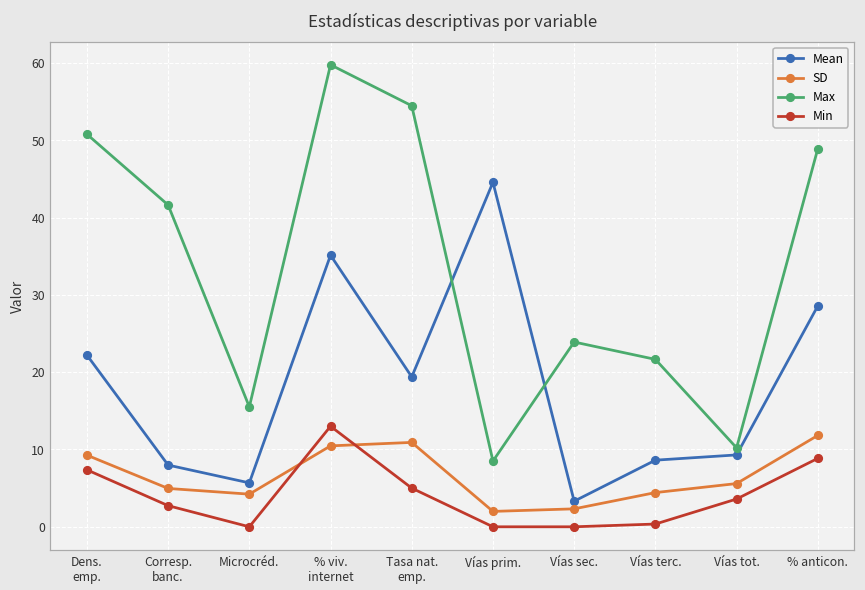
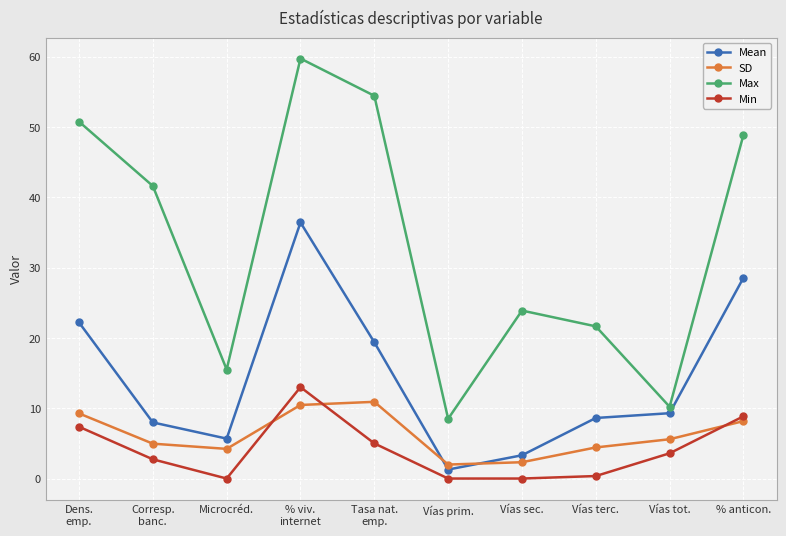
Mean, % viv. internet: 35 -> 36
Mean, Vías prim.: 45 -> 1
SD, % anticon.: 12 -> 8
